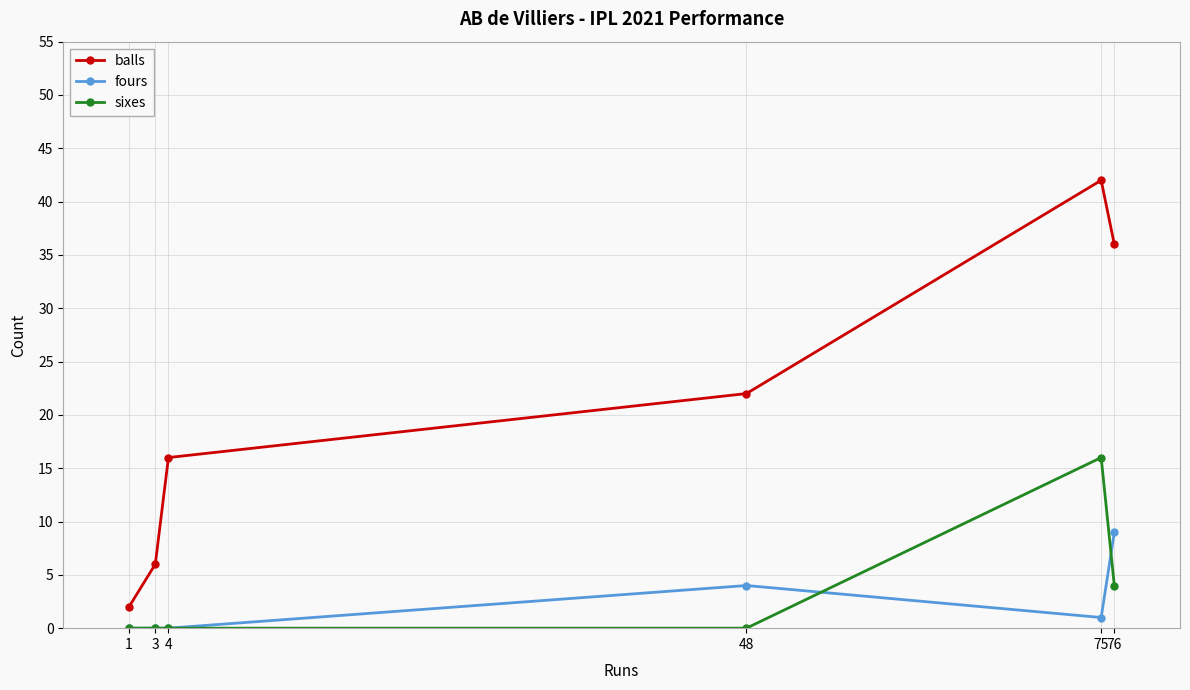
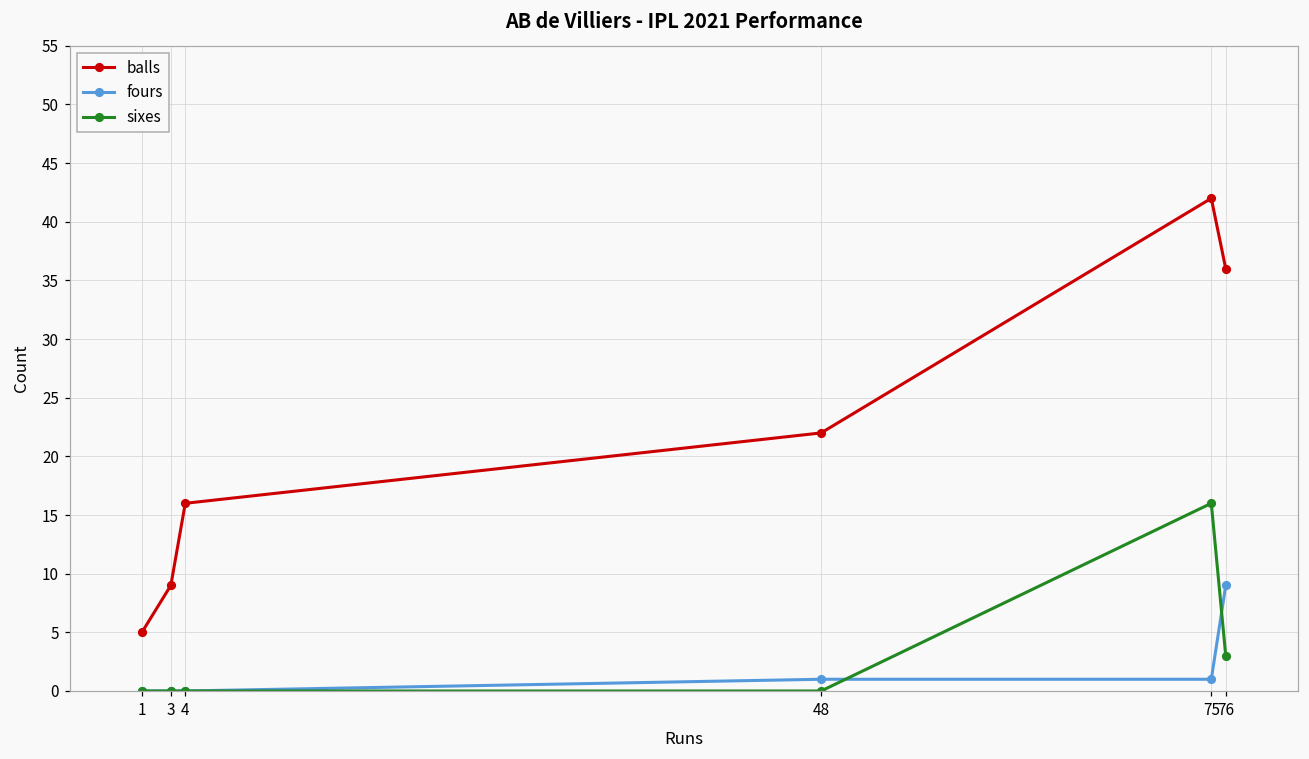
balls, 1: 2 -> 5
balls, 3: 6 -> 9
fours, 48: 4 -> 1
sixes, 76: 4 -> 3
